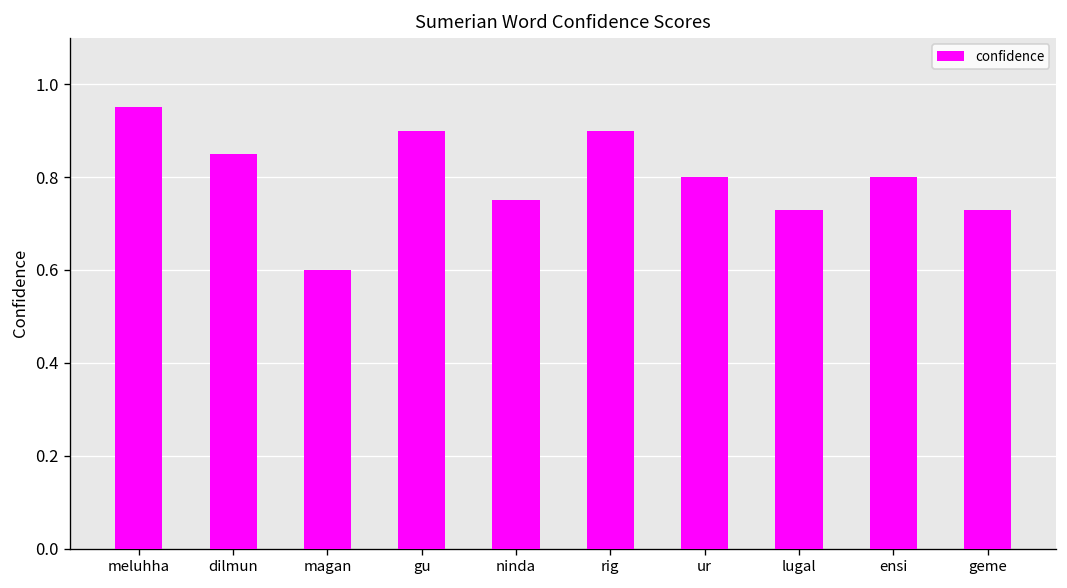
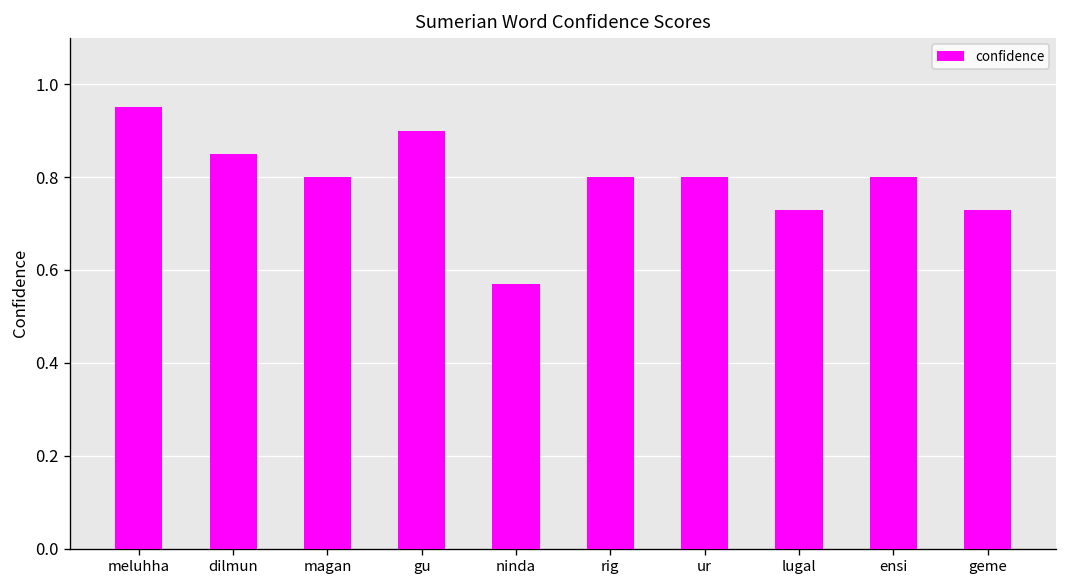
magan: 0.6 -> 0.8
ninda: 0.75 -> 0.57
rig: 0.9 -> 0.8
